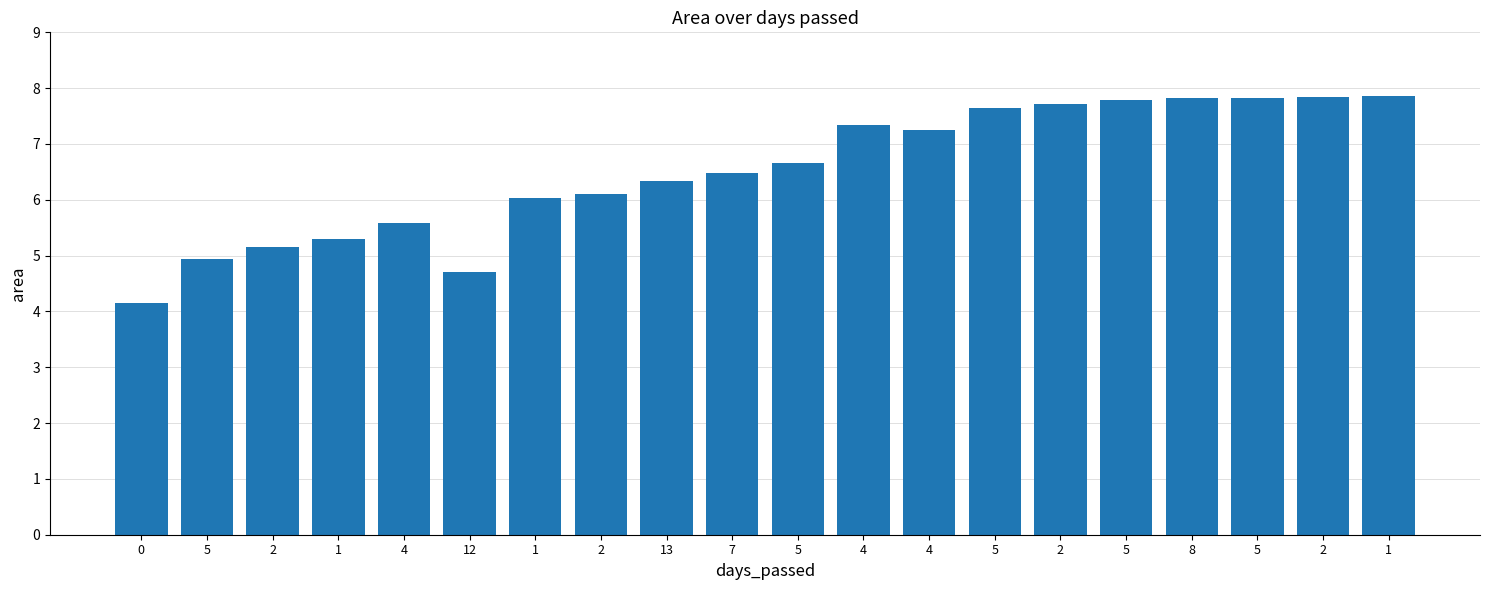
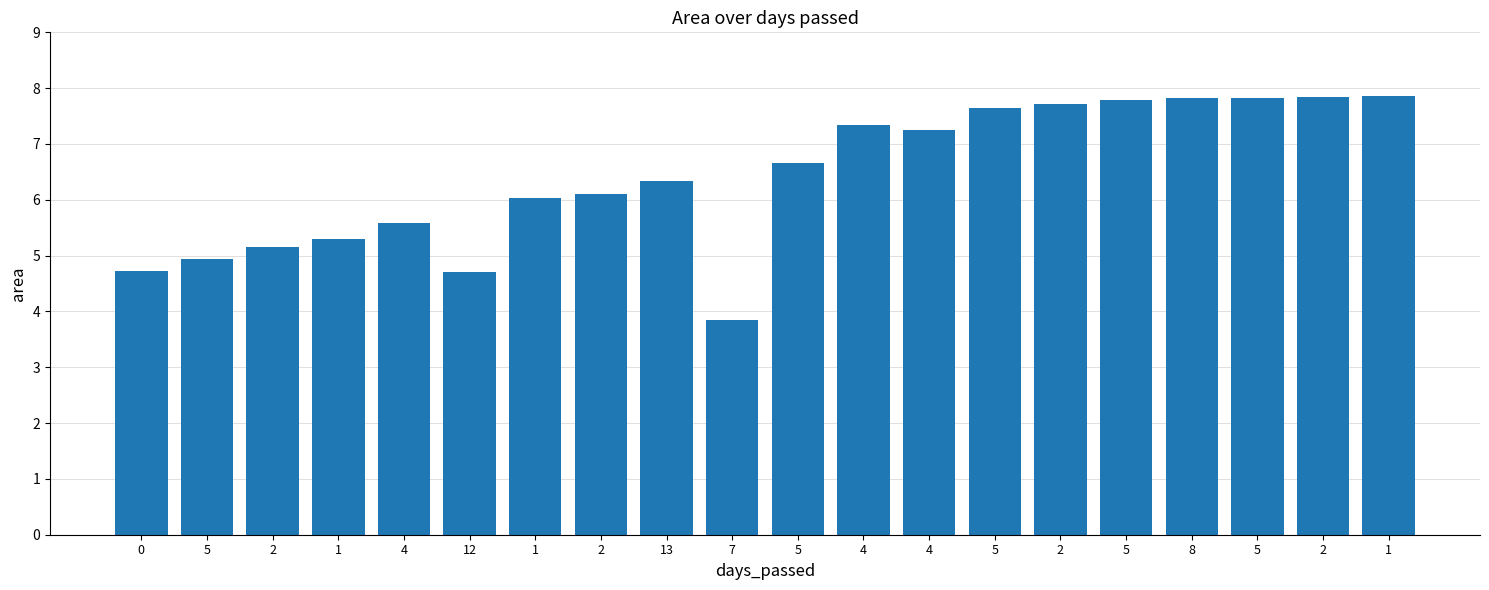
0: 4.1 -> 4.7
7: 6.5 -> 3.8
